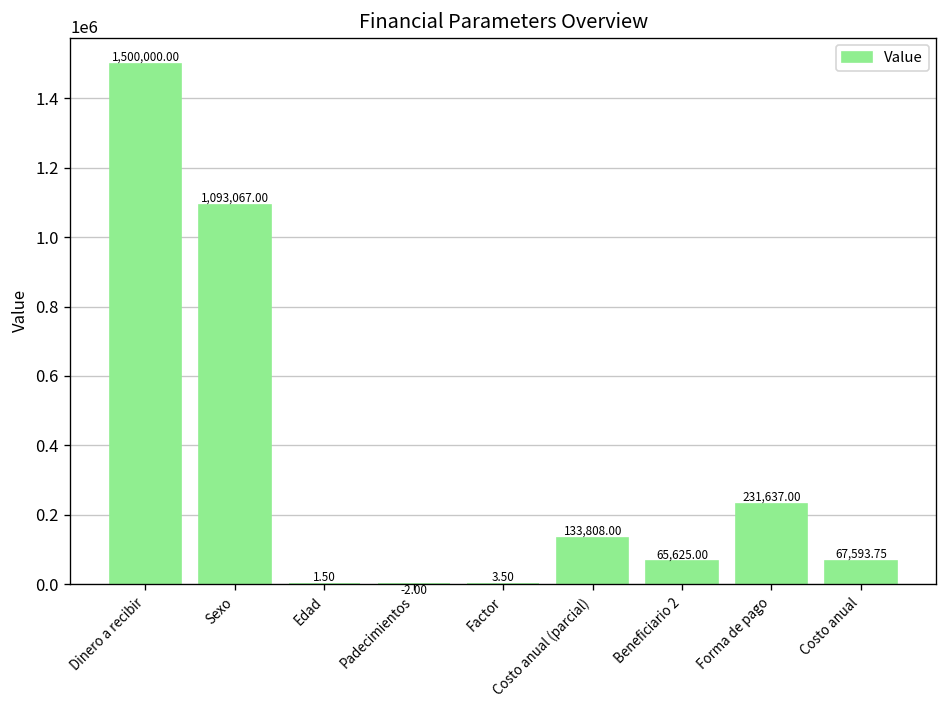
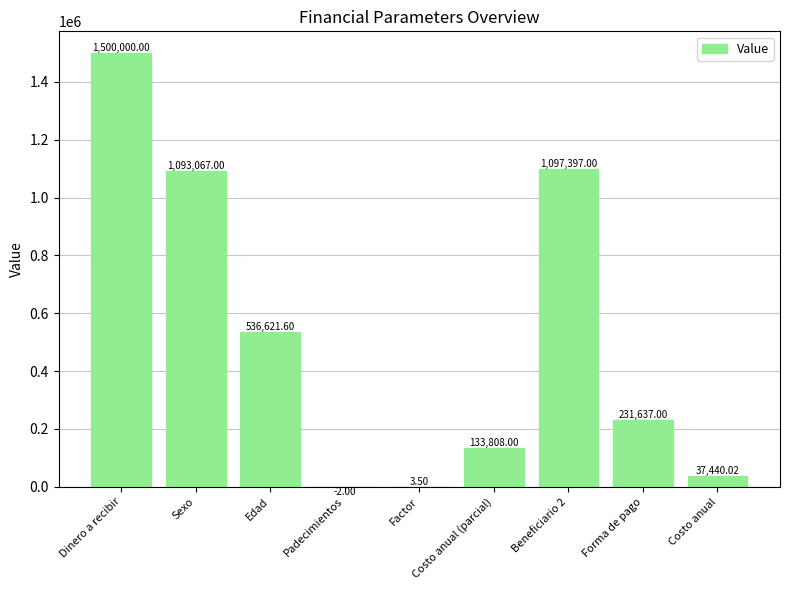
Edad: 1.50 -> 536,621.60
Beneficiario 2: 65,625.00 -> 1,097,397.00
Costo anual: 67,593.75 -> 37,440.02
